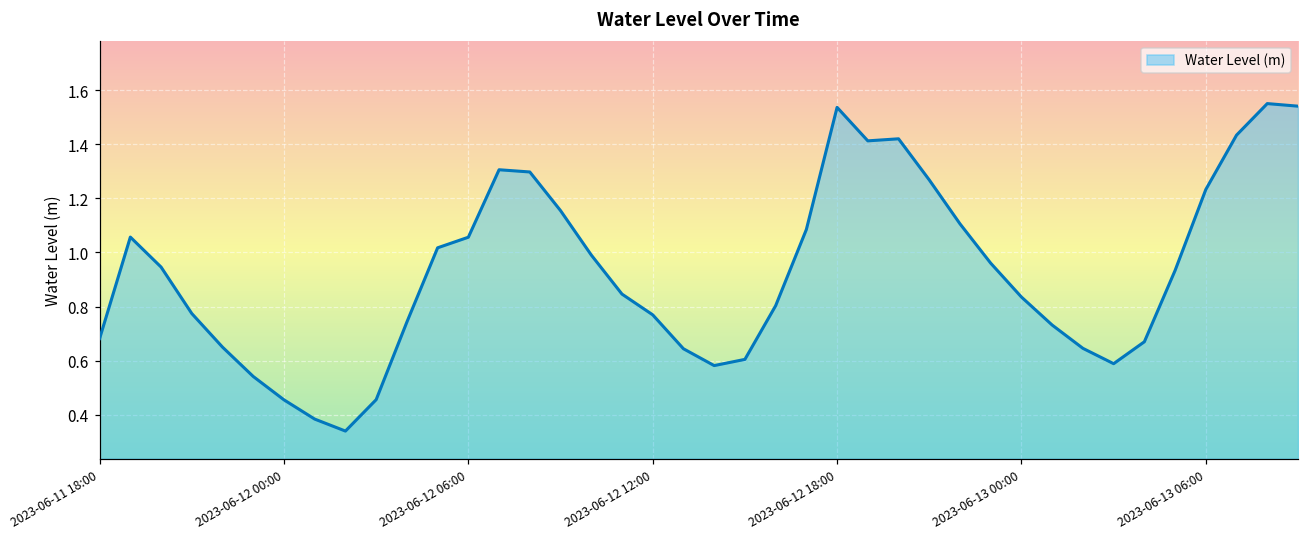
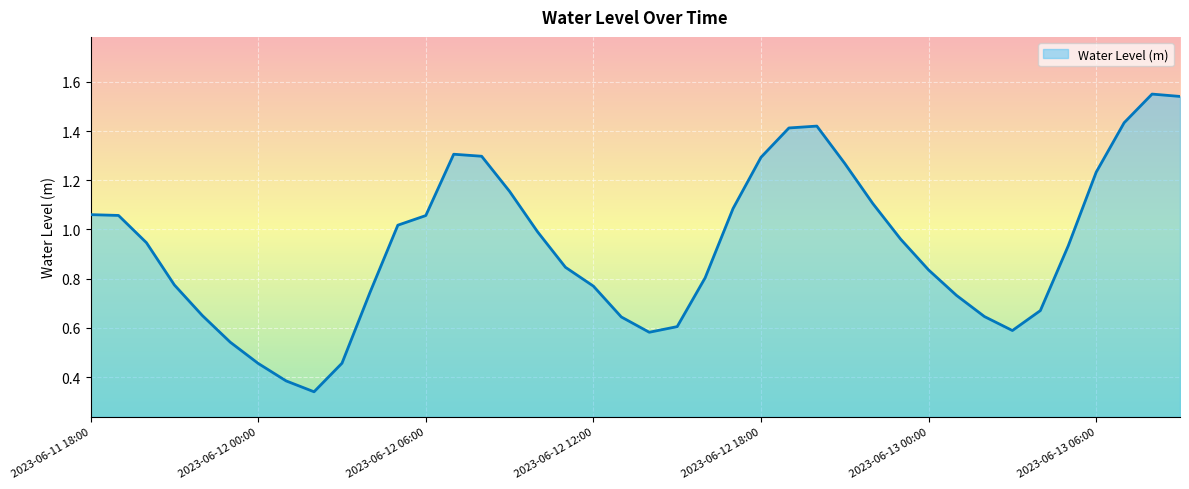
2023-06-11 18:00: 0.68 -> 1.06
2023-06-12 18:00: 1.54 -> 1.29
